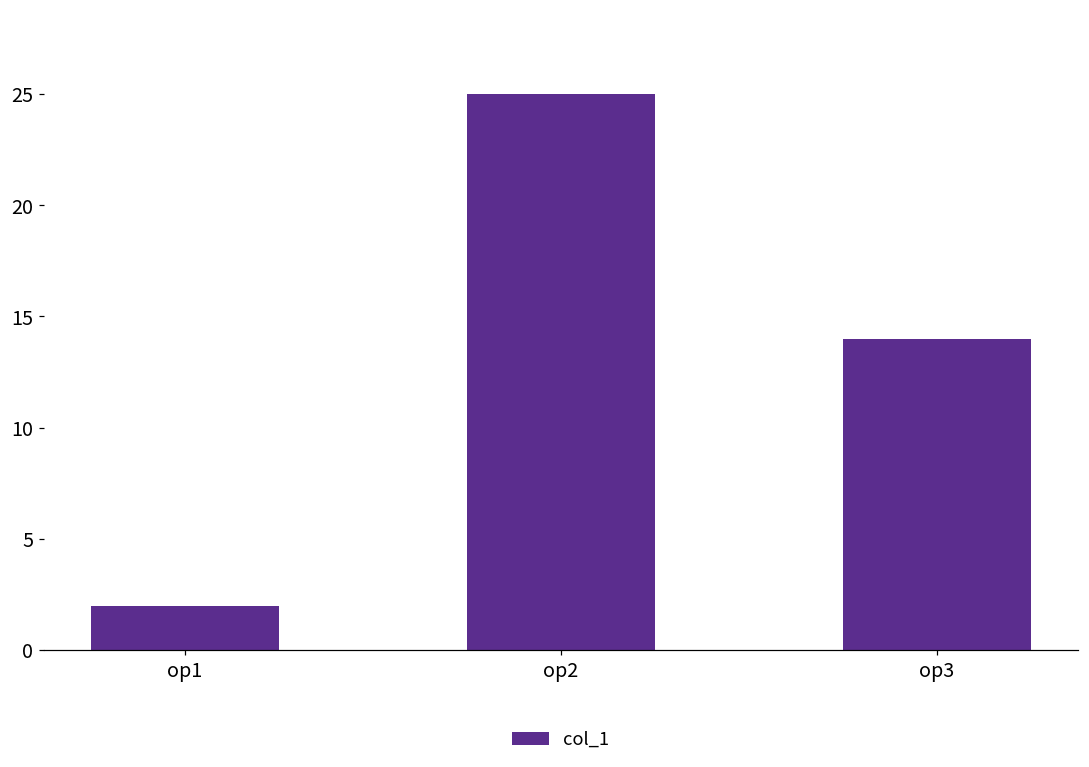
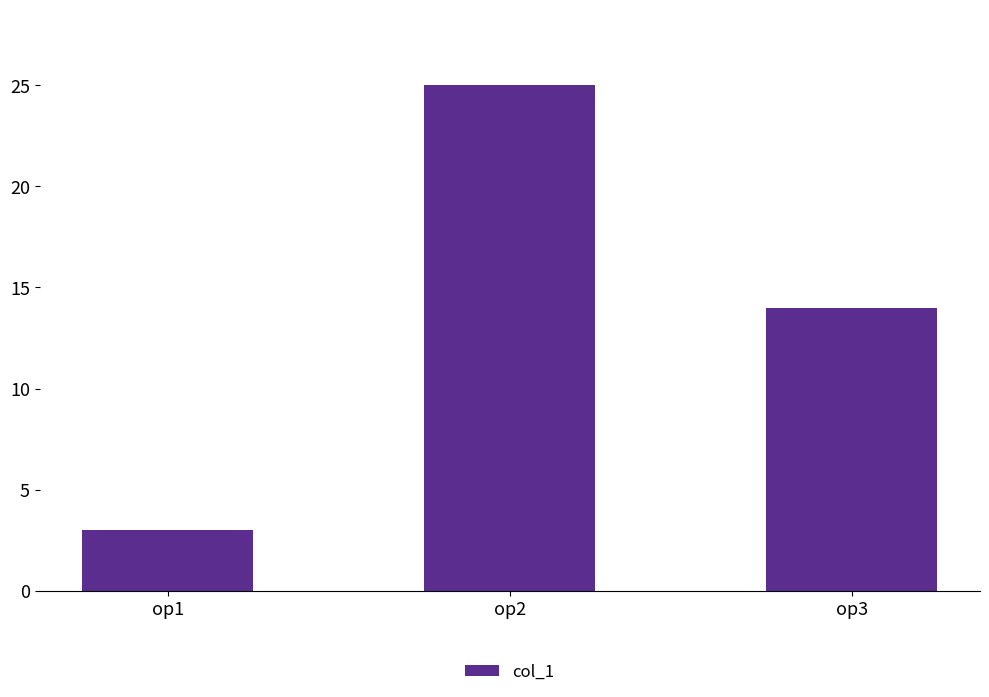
op1: 2 -> 3
